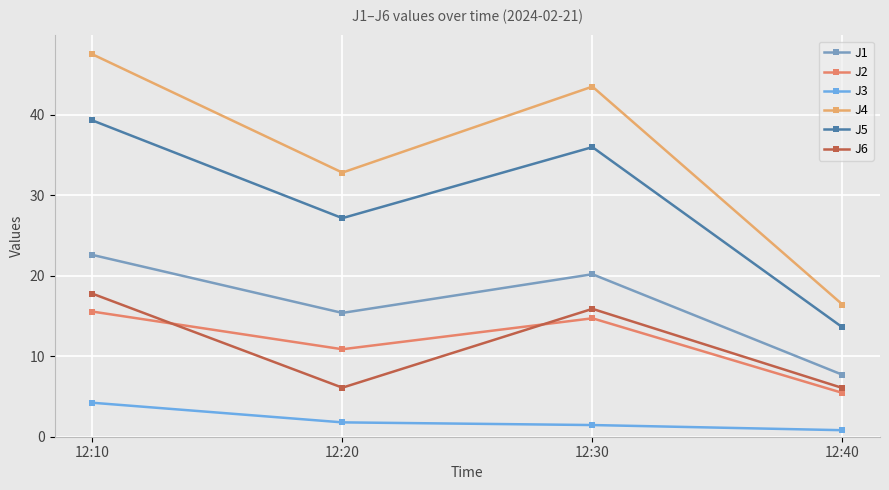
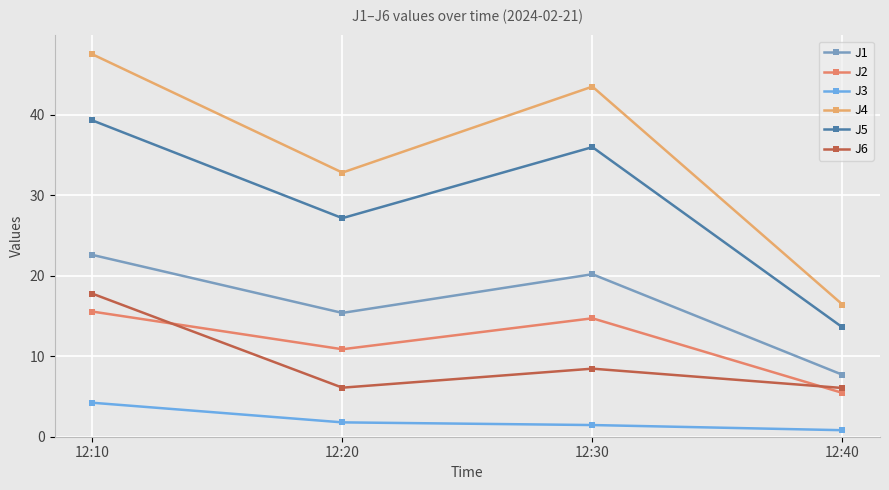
J6, 12:30: 16 -> 8
